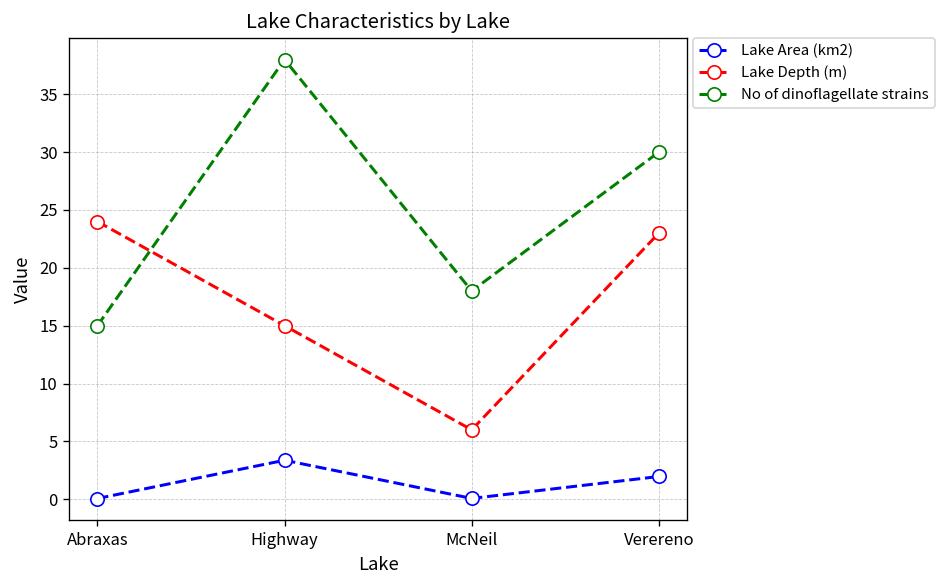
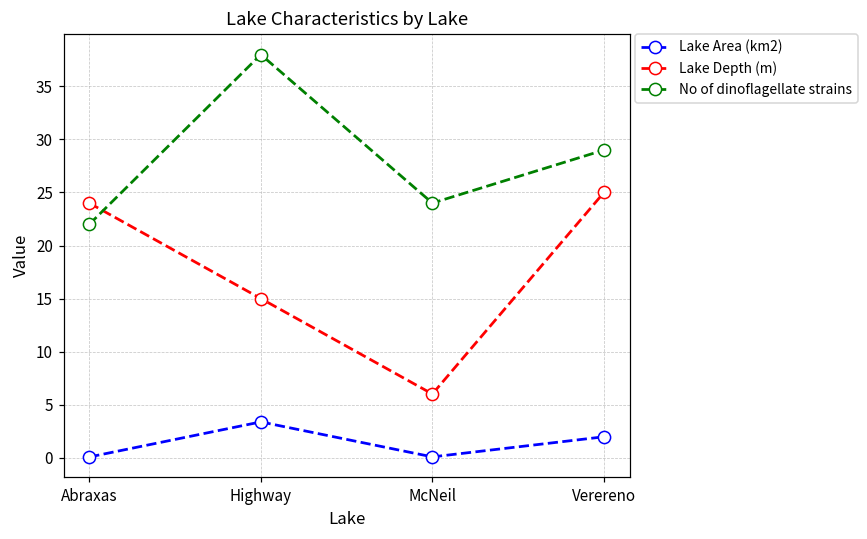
No of dinoflagellate strains, Abraxas: 15 -> 22
No of dinoflagellate strains, McNeil: 18 -> 24
Lake Depth (m), Verereno: 23 -> 25
No of dinoflagellate strains, Verereno: 30 -> 29
